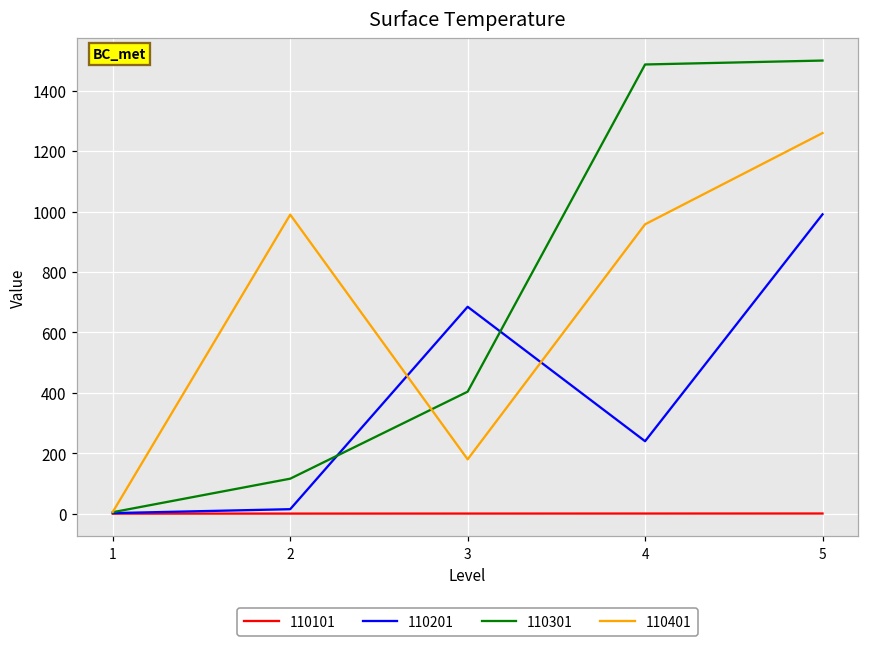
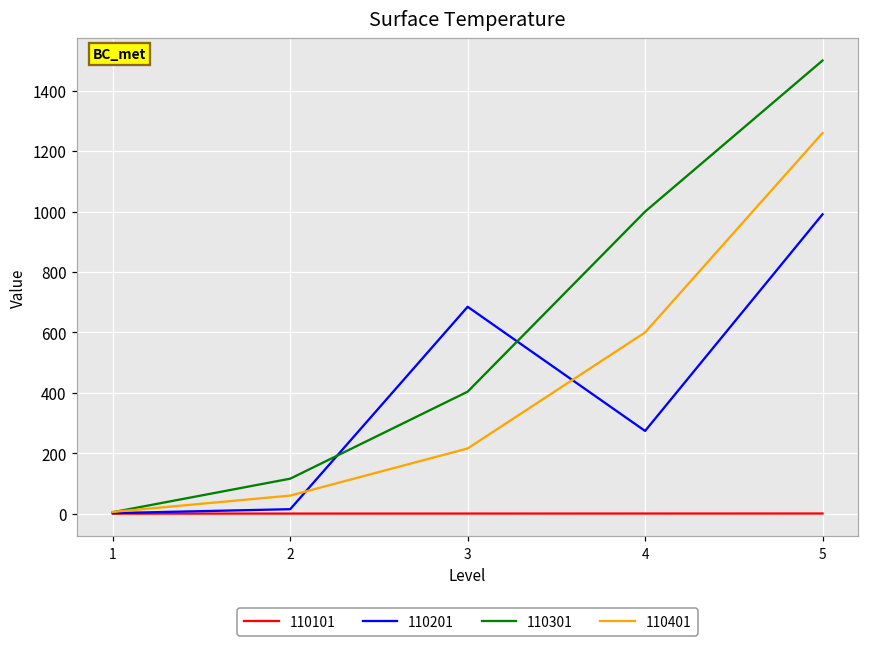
110401, 2: 990 -> 60
110401, 3: 180 -> 220
110201, 4: 240 -> 270
110301, 4: 1490 -> 1000
110401, 4: 960 -> 600
